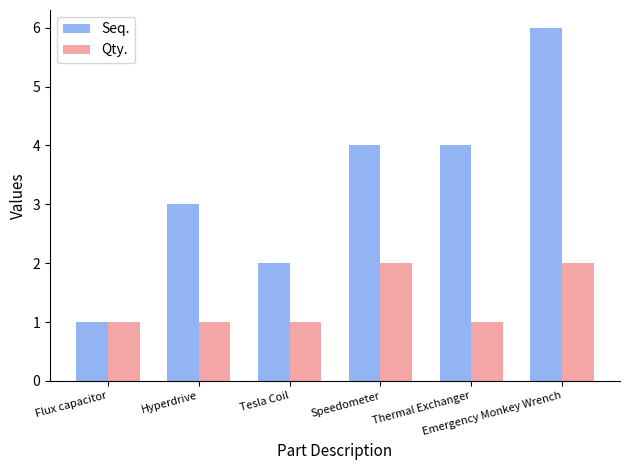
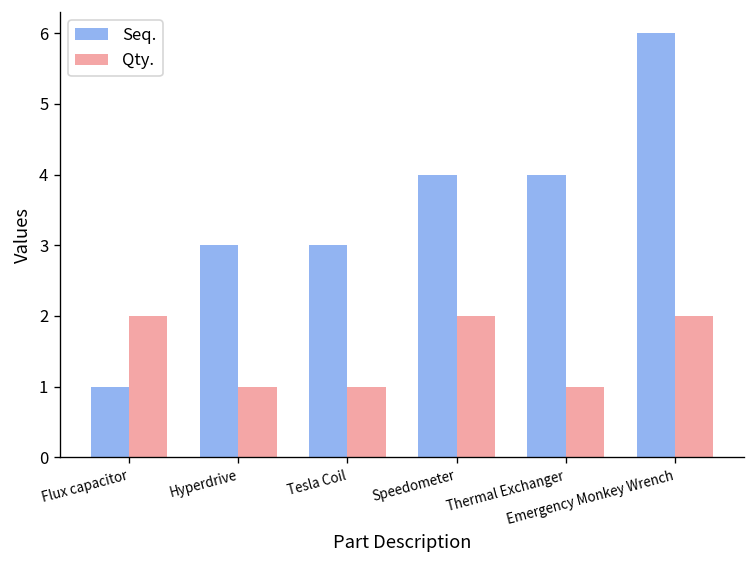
Qty., Flux capacitor: 1 -> 2
Seq., Tesla Coil: 2 -> 3
